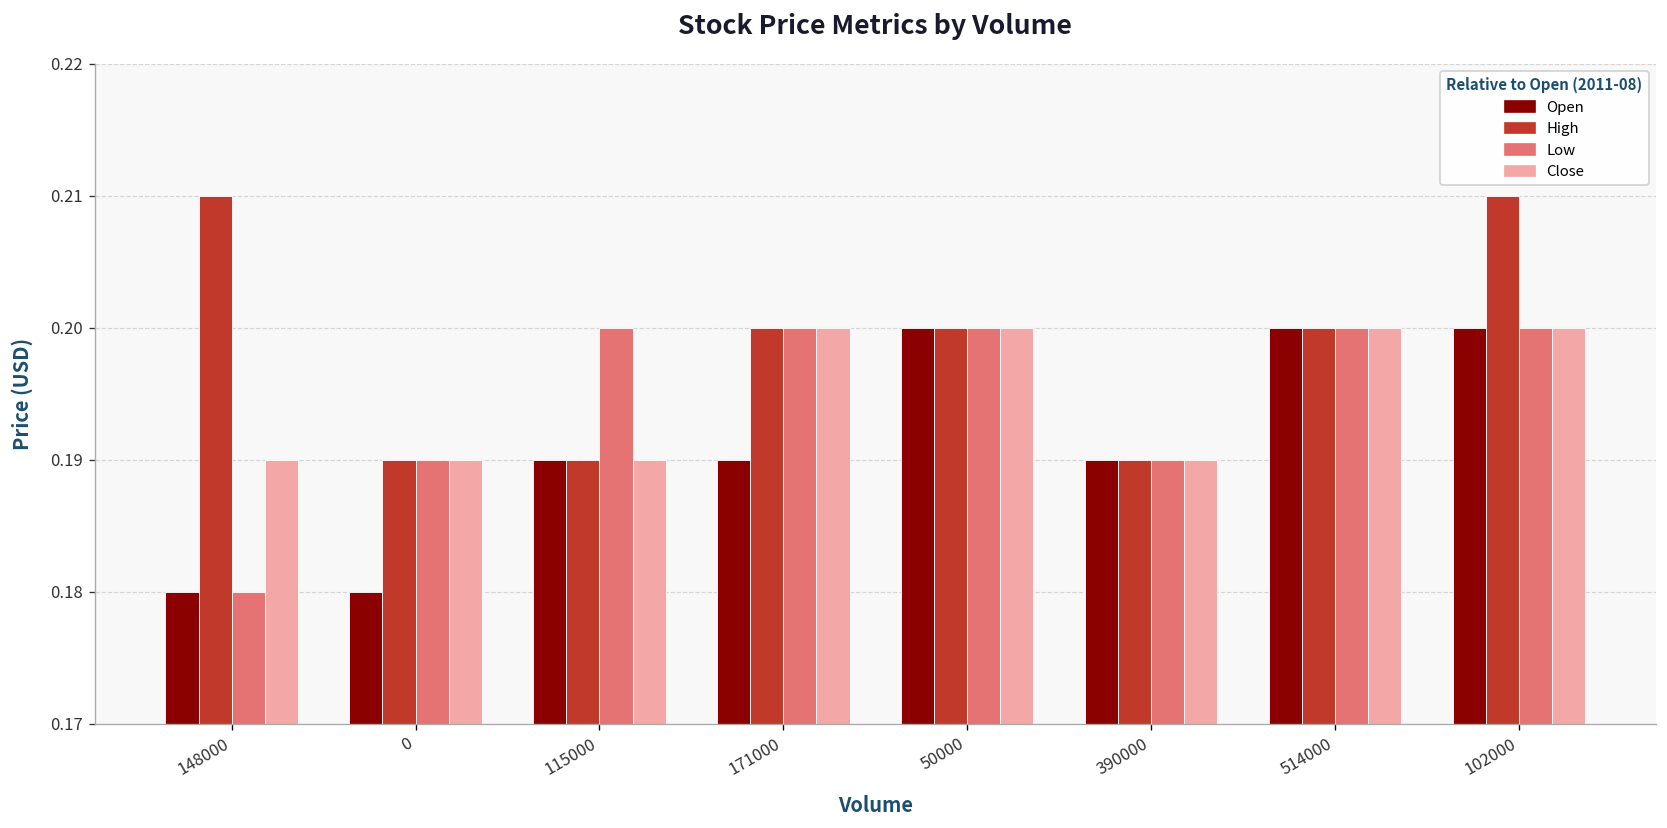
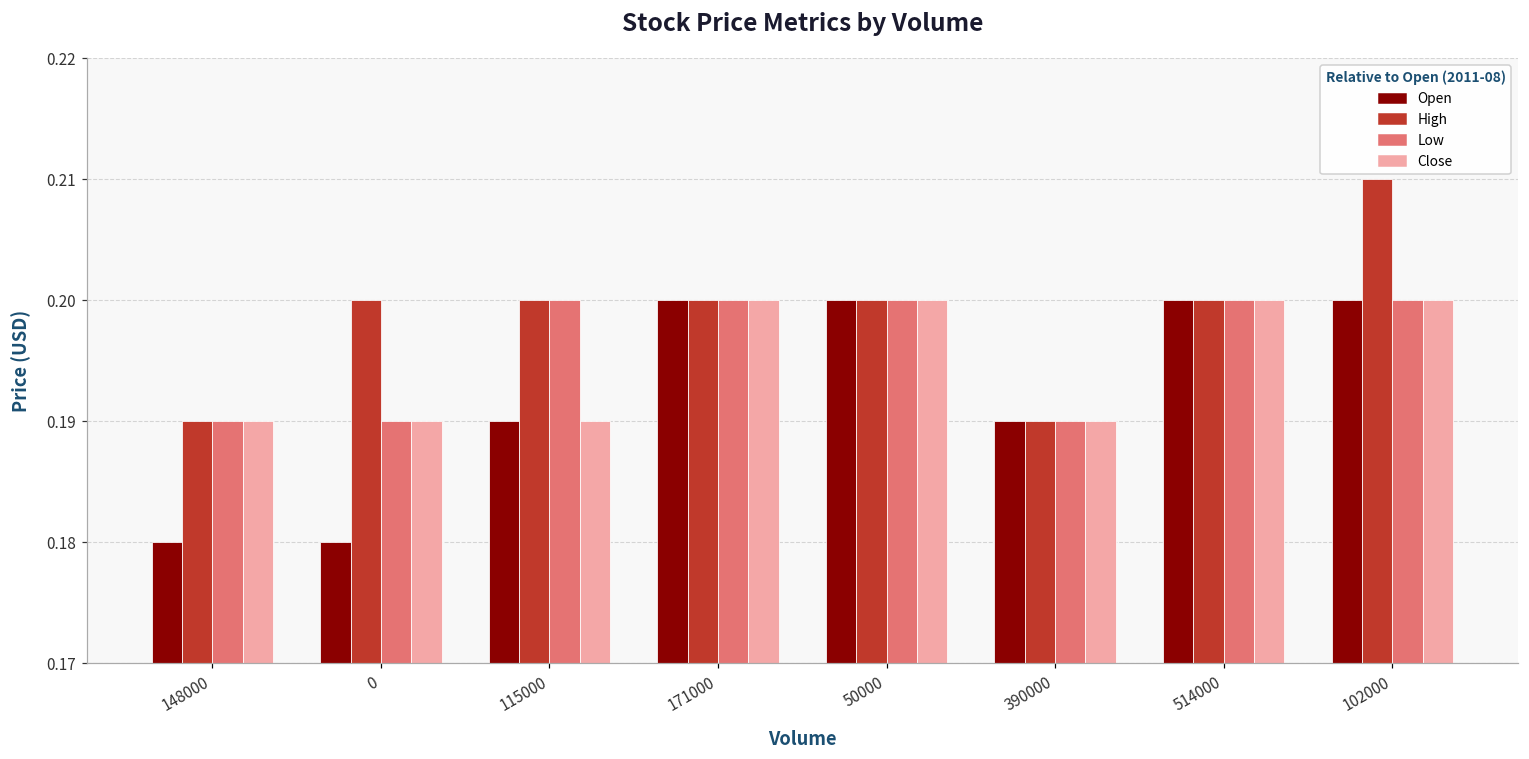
High, 148000: 0.21 -> 0.19
Low, 148000: 0.18 -> 0.19
High, 0: 0.19 -> 0.20
High, 115000: 0.19 -> 0.20
Open, 171000: 0.19 -> 0.20
